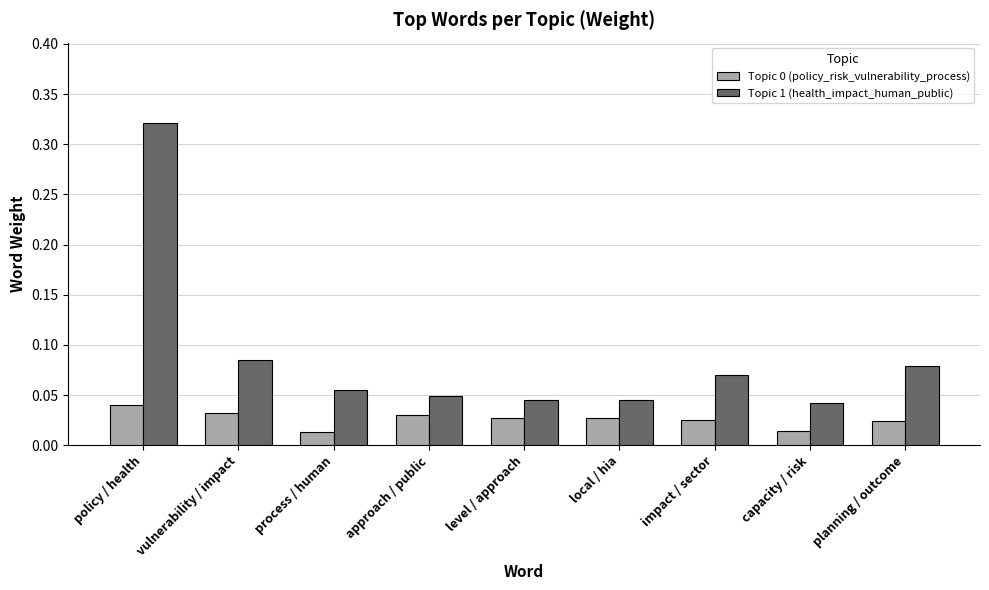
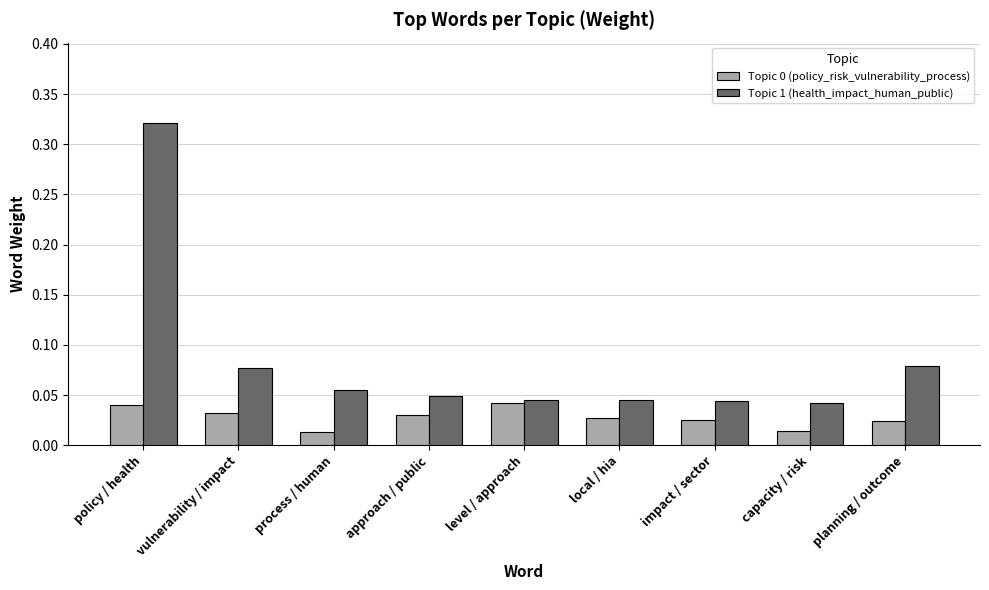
Topic 1 (health_impact_human_public), vulnerability / impact: 0.085 -> 0.077
Topic 0 (policy_risk_vulnerability_process), level / approach: 0.027 -> 0.042
Topic 1 (health_impact_human_public), impact / sector: 0.070 -> 0.044
